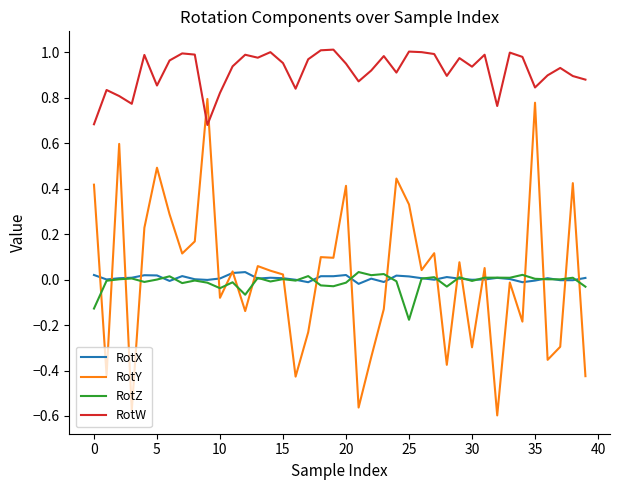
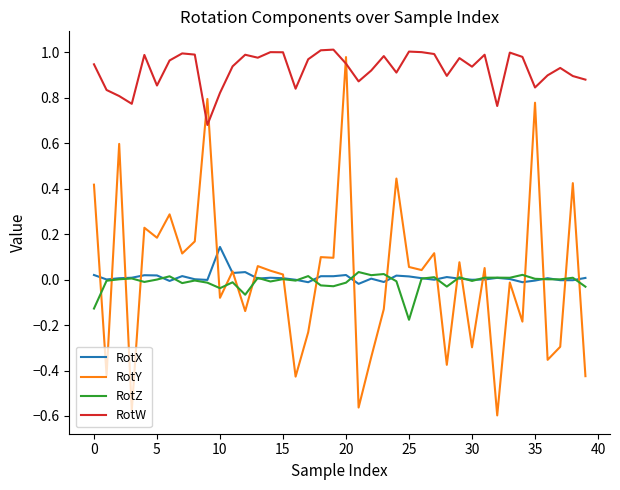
RotW, 0: 0.68 -> 0.95
RotY, 5: 0.49 -> 0.18
RotX, 10: 0.00 -> 0.14
RotW, 15: 0.95 -> 1.00
RotY, 20: 0.41 -> 0.98
RotY, 25: 0.33 -> 0.06
